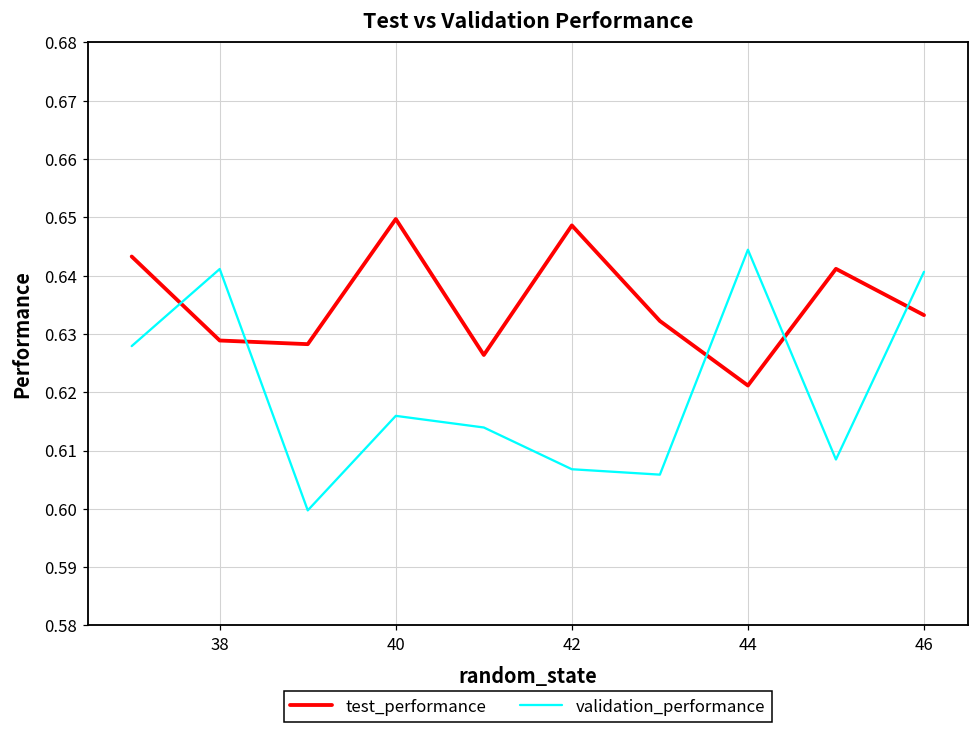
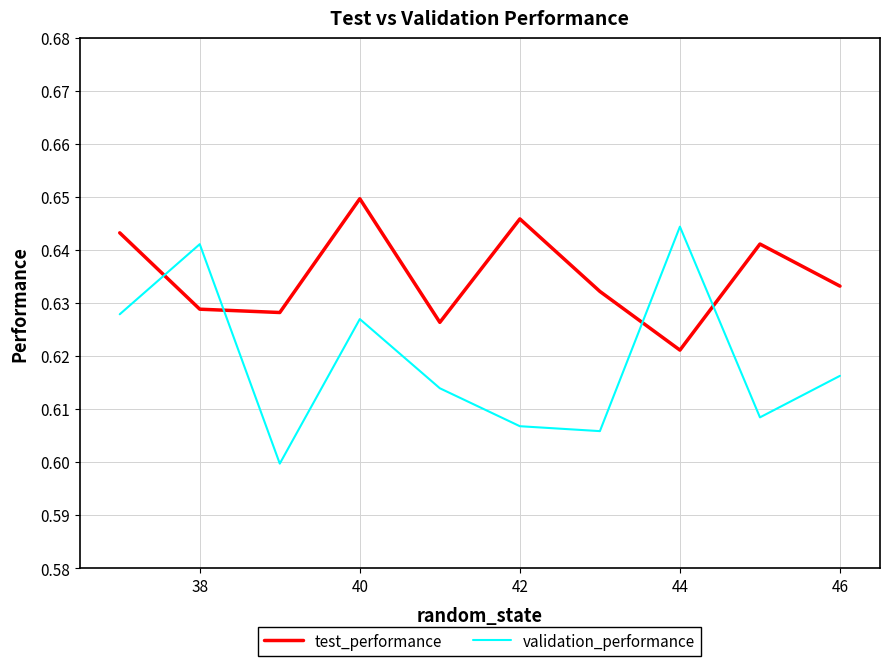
validation_performance, 40: 0.616 -> 0.627
test_performance, 42: 0.649 -> 0.646
validation_performance, 46: 0.641 -> 0.616
